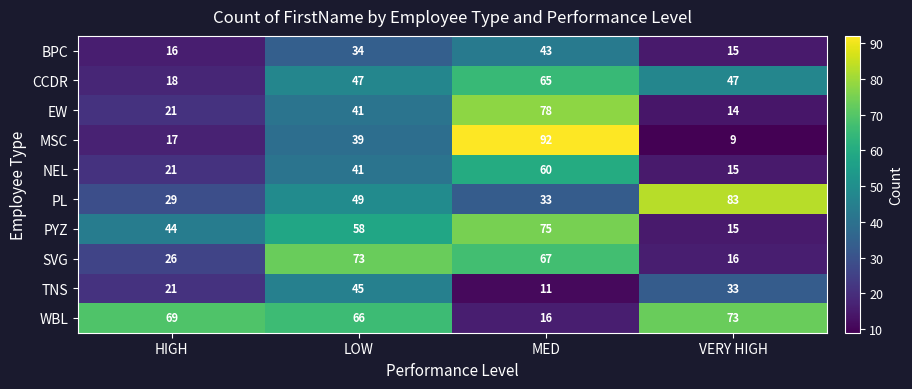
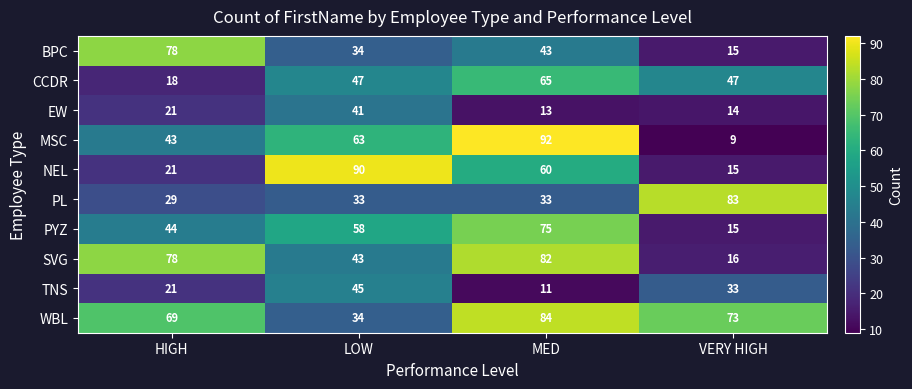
BPC, HIGH: 16 -> 78
EW, MED: 78 -> 13
MSC, HIGH: 17 -> 43
MSC, LOW: 39 -> 63
NEL, LOW: 41 -> 90
PL, LOW: 49 -> 33
SVG, HIGH: 26 -> 78
SVG, LOW: 73 -> 43
SVG, MED: 67 -> 82
WBL, LOW: 66 -> 34
WBL, MED: 16 -> 84
